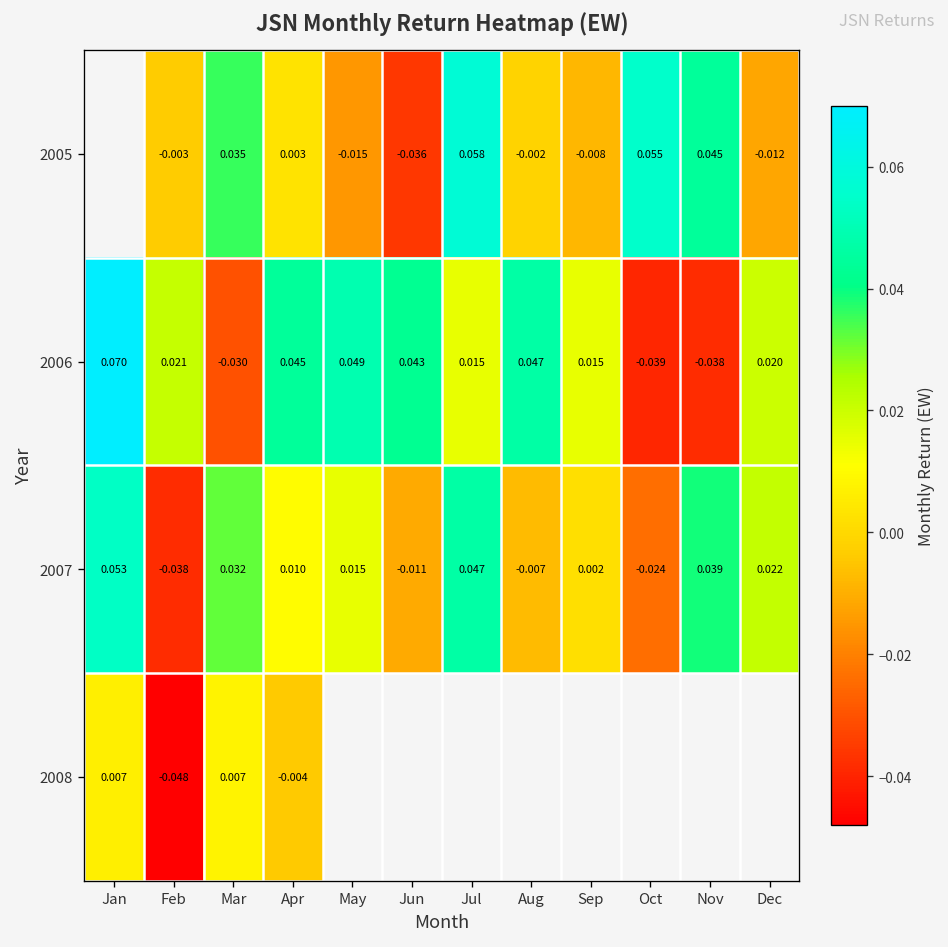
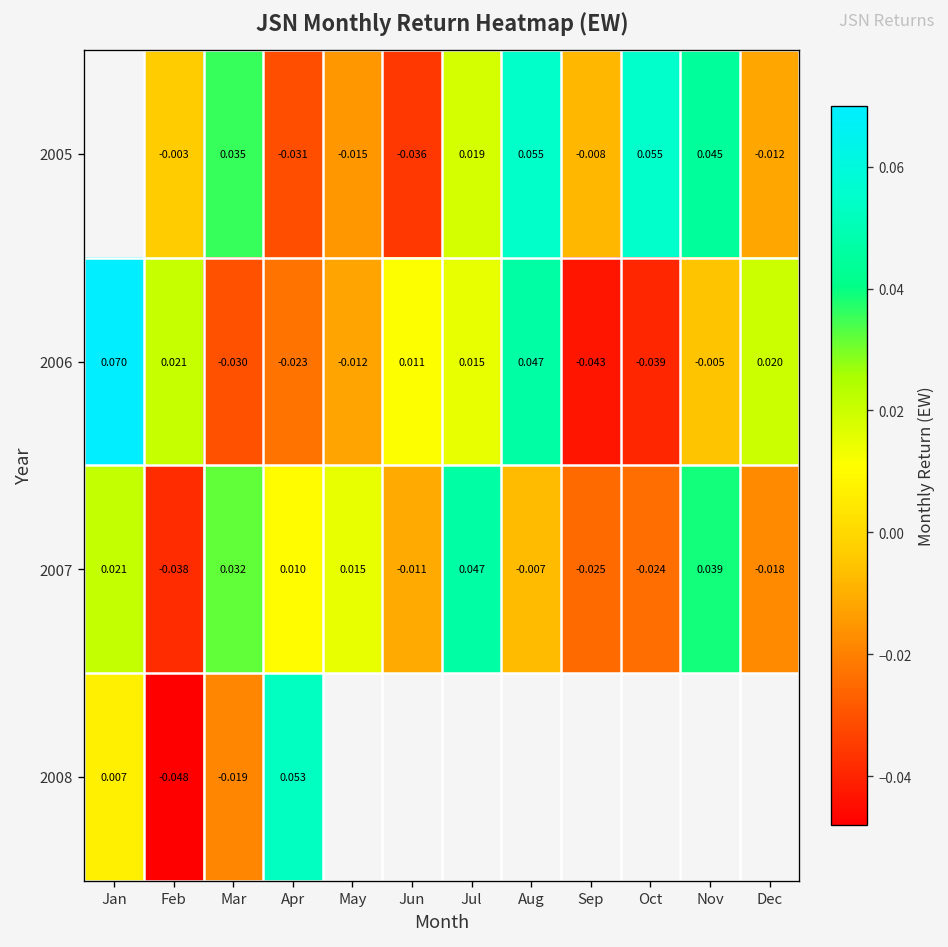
2005, Apr: 0.003 -> -0.031
2005, Jul: 0.058 -> 0.019
2005, Aug: -0.002 -> 0.055
2006, Apr: 0.045 -> -0.023
2006, May: 0.049 -> -0.012
2006, Jun: 0.043 -> 0.011
2006, Sep: 0.015 -> -0.043
2006, Nov: -0.038 -> -0.005
2007, Jan: 0.053 -> 0.021
2007, Sep: 0.002 -> -0.025
2007, Dec: 0.022 -> -0.018
2008, Mar: 0.007 -> -0.019
2008, Apr: -0.004 -> 0.053
